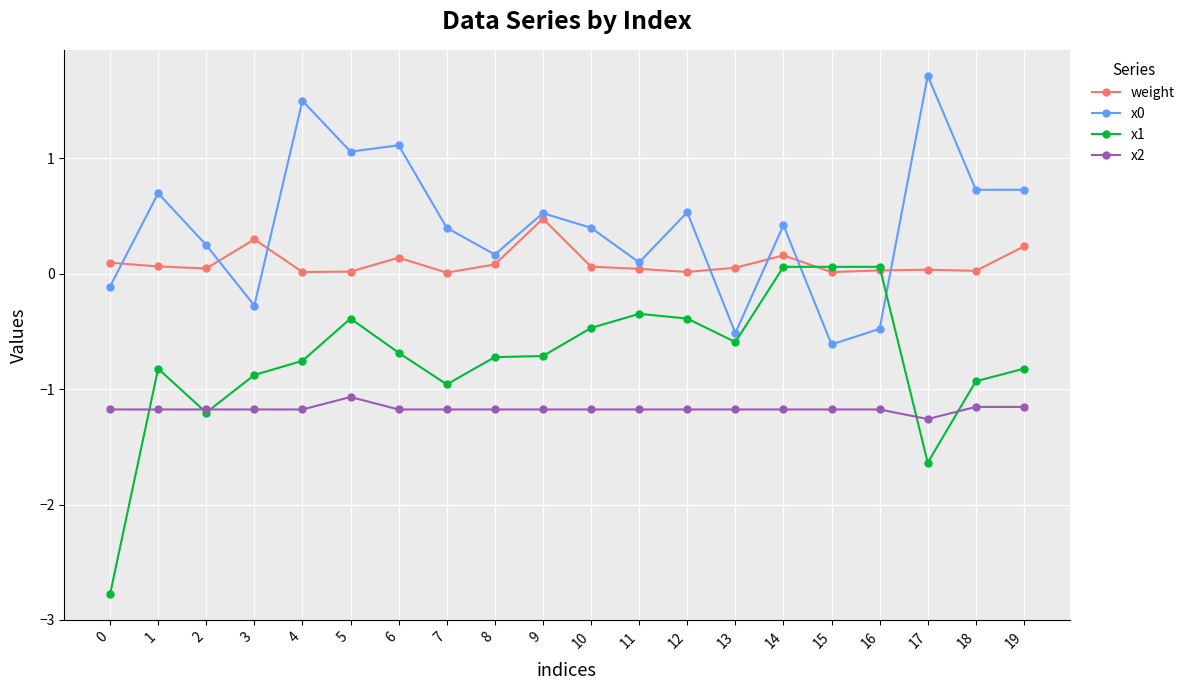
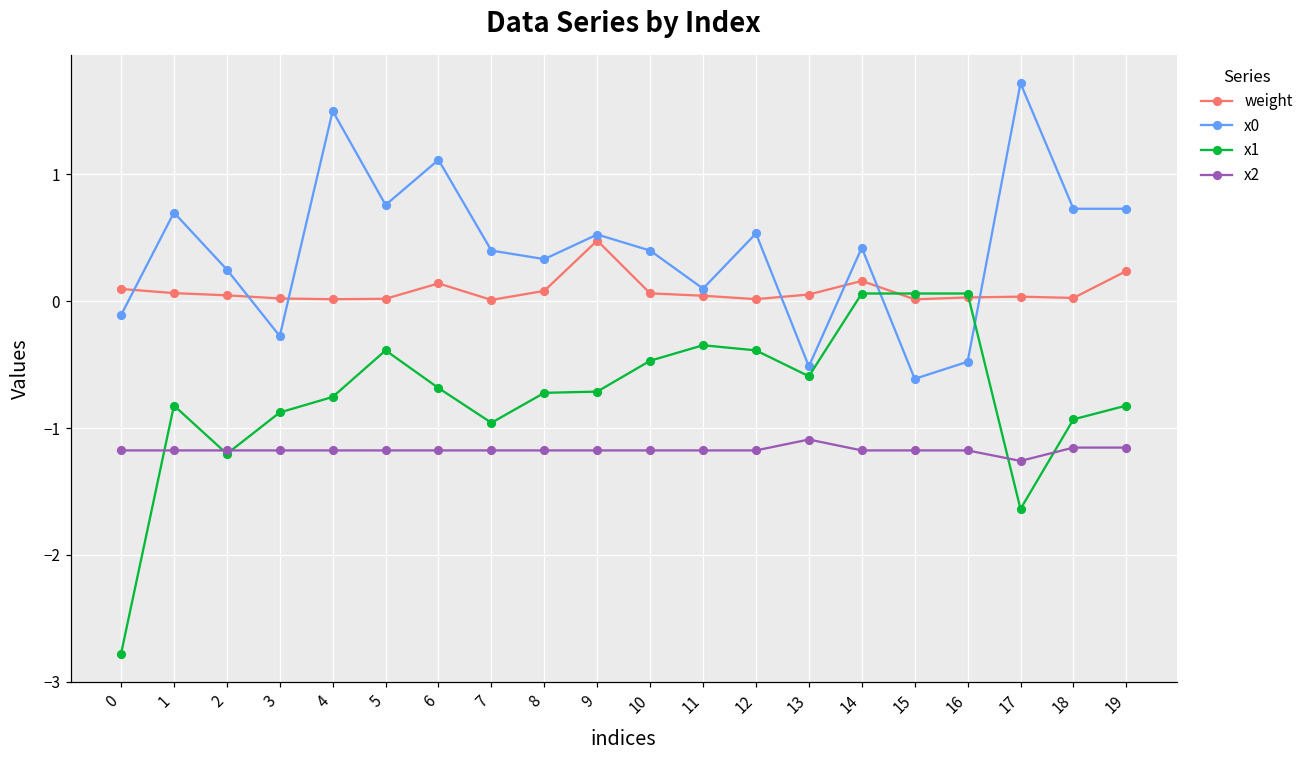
weight, 3: 0.30 -> 0.02
x0, 5: 1.06 -> 0.76
x2, 5: -1.07 -> -1.18
x0, 8: 0.17 -> 0.33
x2, 13: -1.18 -> -1.09
